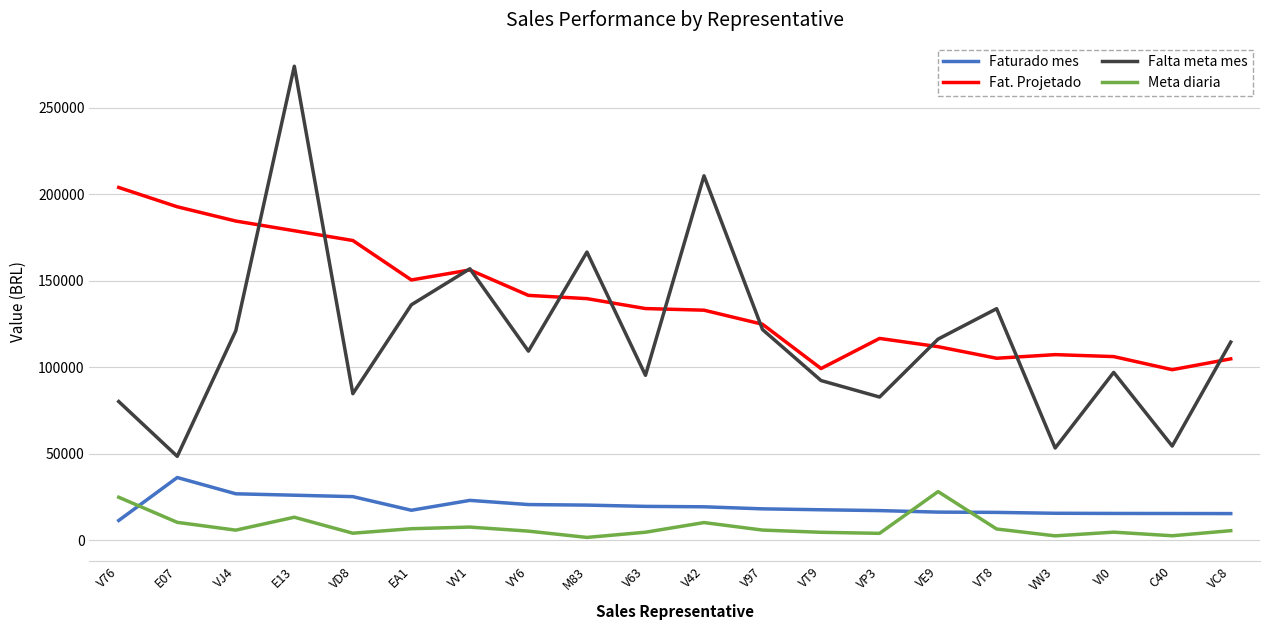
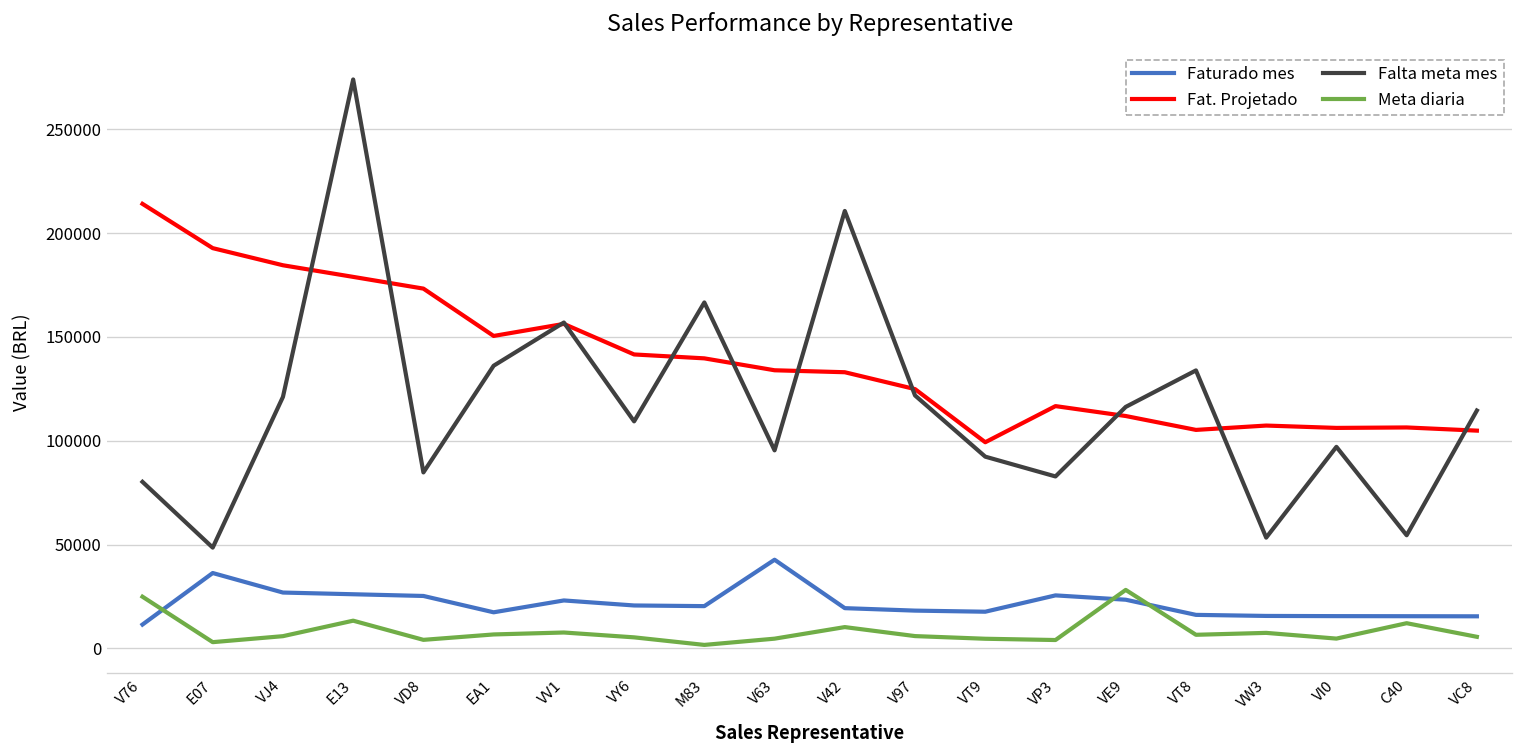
Fat. Projetado, V76: 204000 -> 214000
Meta diaria, E07: 10000 -> 3000
Faturado mes, V63: 20000 -> 43000
Faturado mes, VP3: 17000 -> 26000
Faturado mes, VE9: 16000 -> 23000
Meta diaria, VW3: 3000 -> 7000
Fat. Projetado, C40: 99000 -> 106000
Meta diaria, C40: 3000 -> 12000
